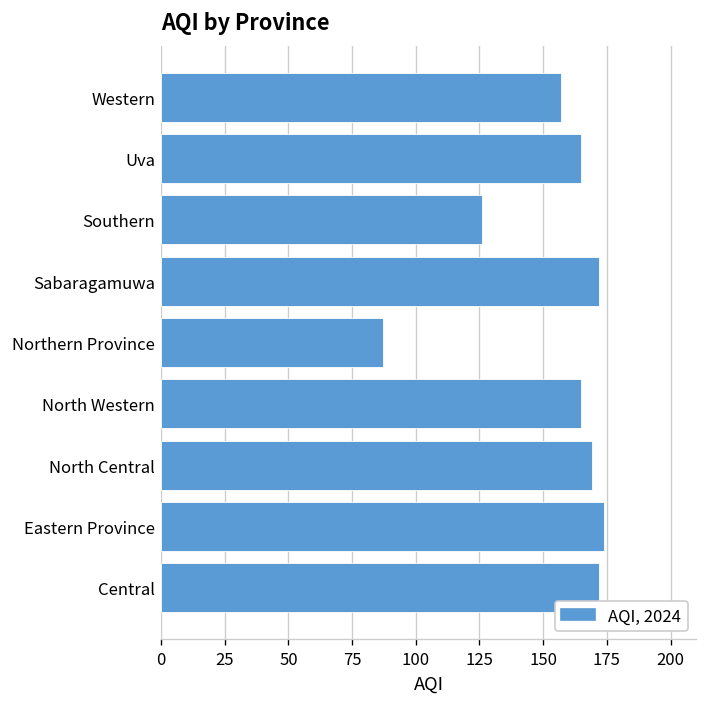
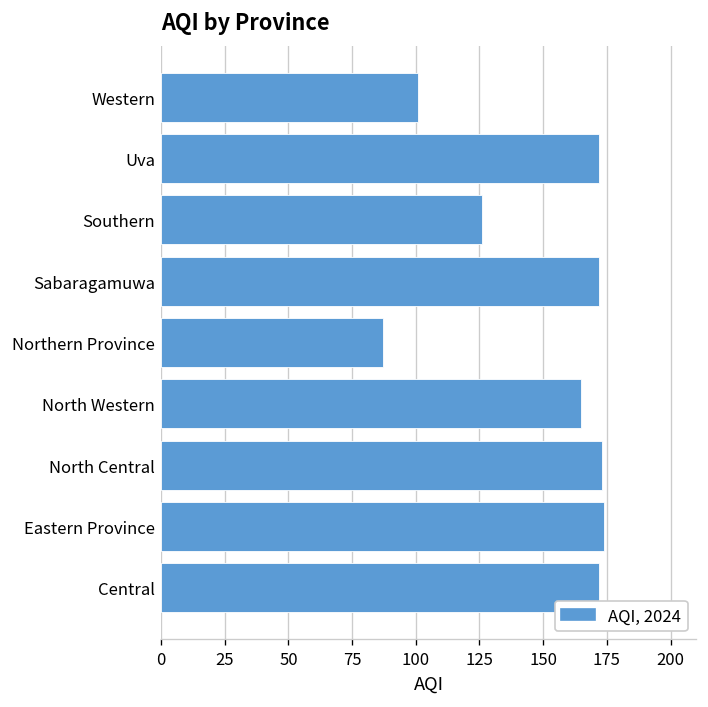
Western: 157 -> 101
Uva: 165 -> 172
North Central: 169 -> 173
